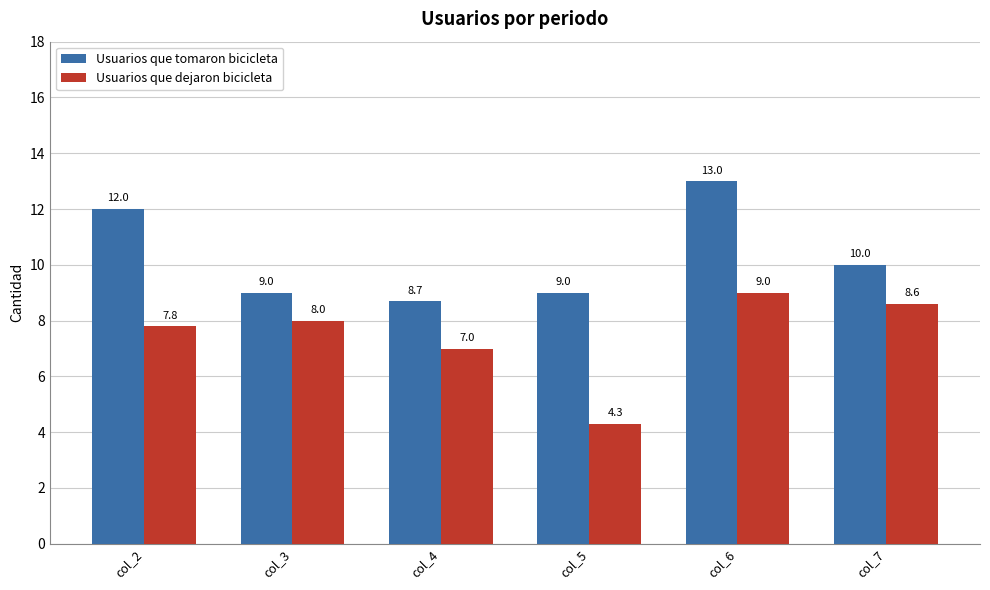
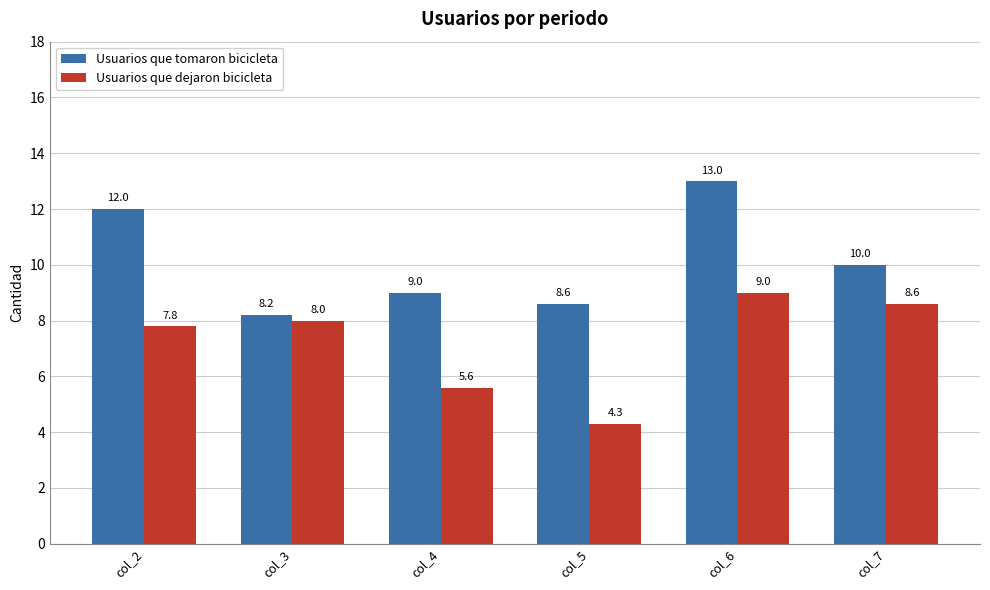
Usuarios que tomaron bicicleta, col_3: 9.0 -> 8.2
Usuarios que tomaron bicicleta, col_4: 8.7 -> 9.0
Usuarios que dejaron bicicleta, col_4: 7.0 -> 5.6
Usuarios que tomaron bicicleta, col_5: 9.0 -> 8.6
